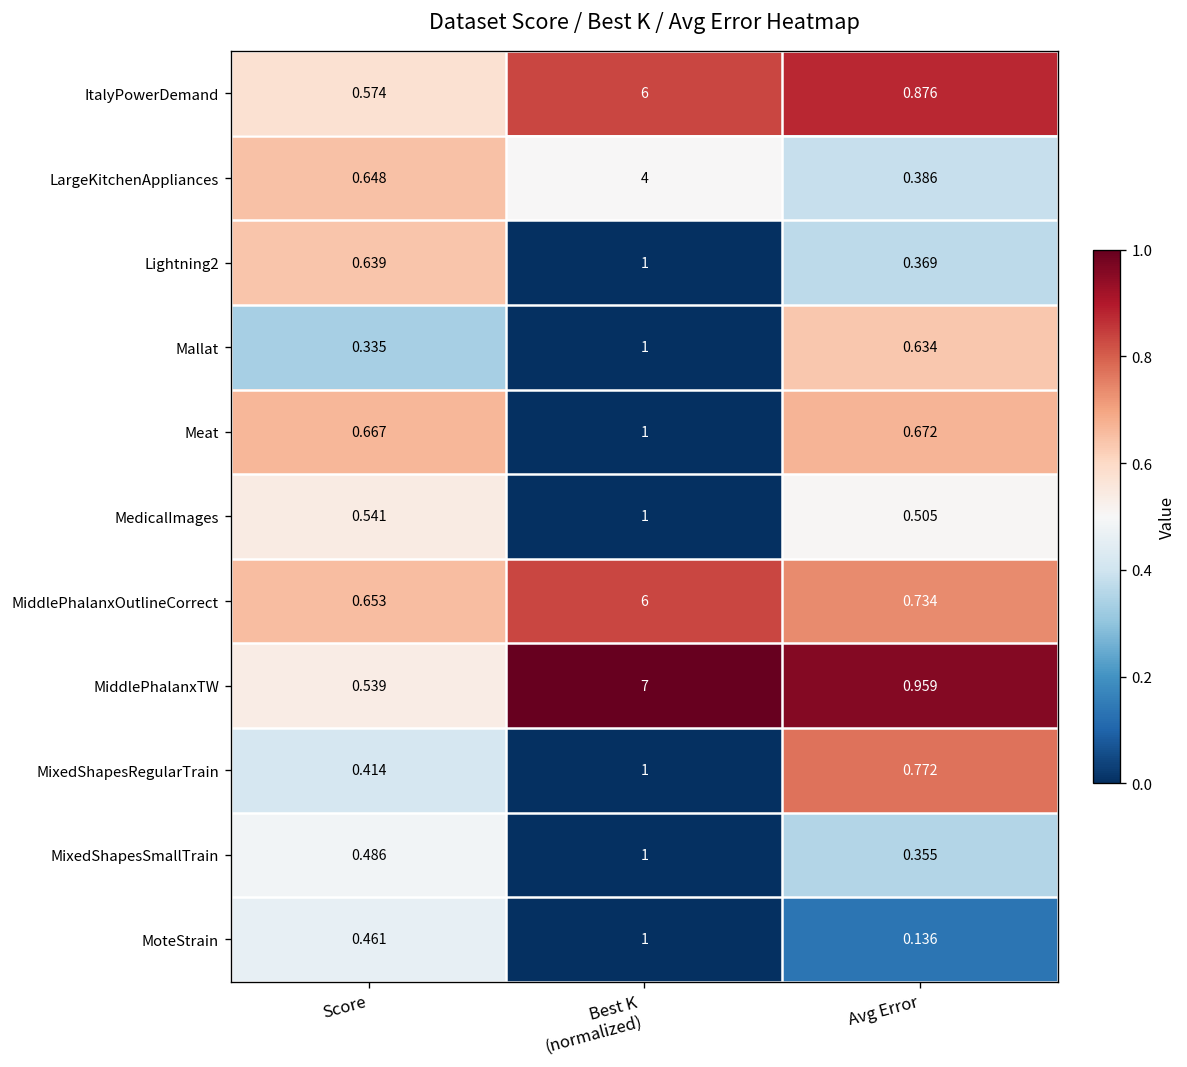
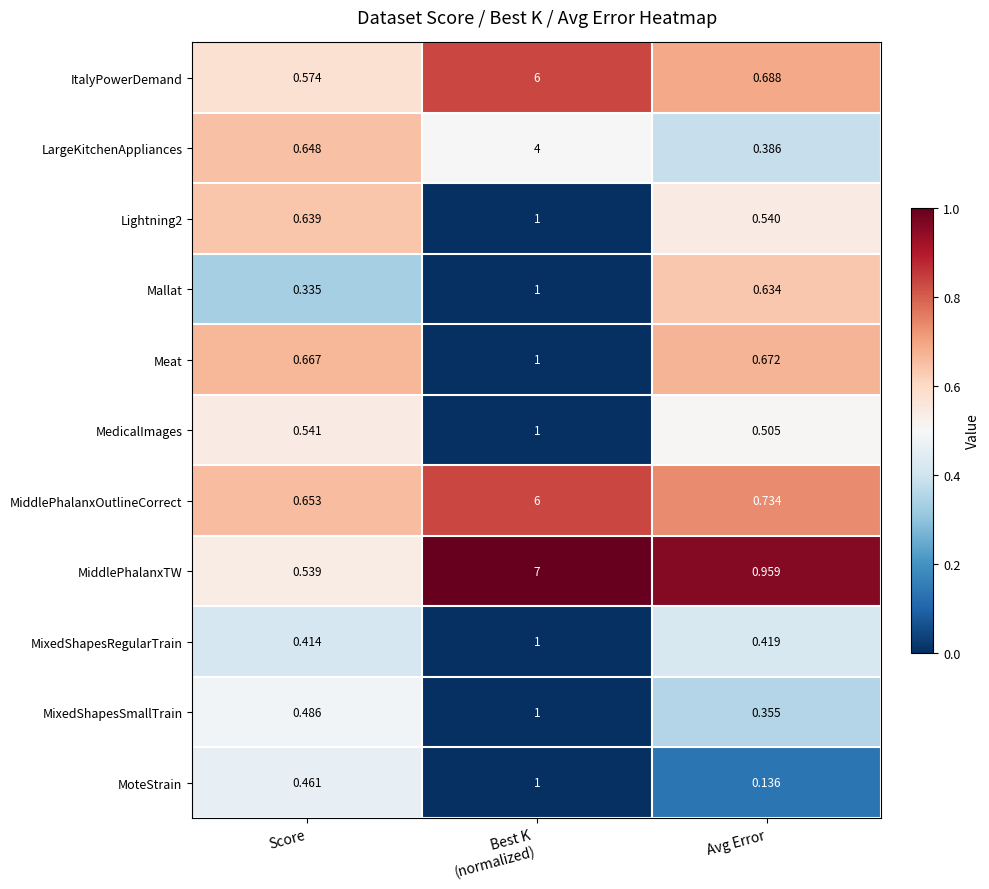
ItalyPowerDemand, Avg Error: 0.876 -> 0.688
Lightning2, Avg Error: 0.369 -> 0.540
MixedShapesRegularTrain, Avg Error: 0.772 -> 0.419
